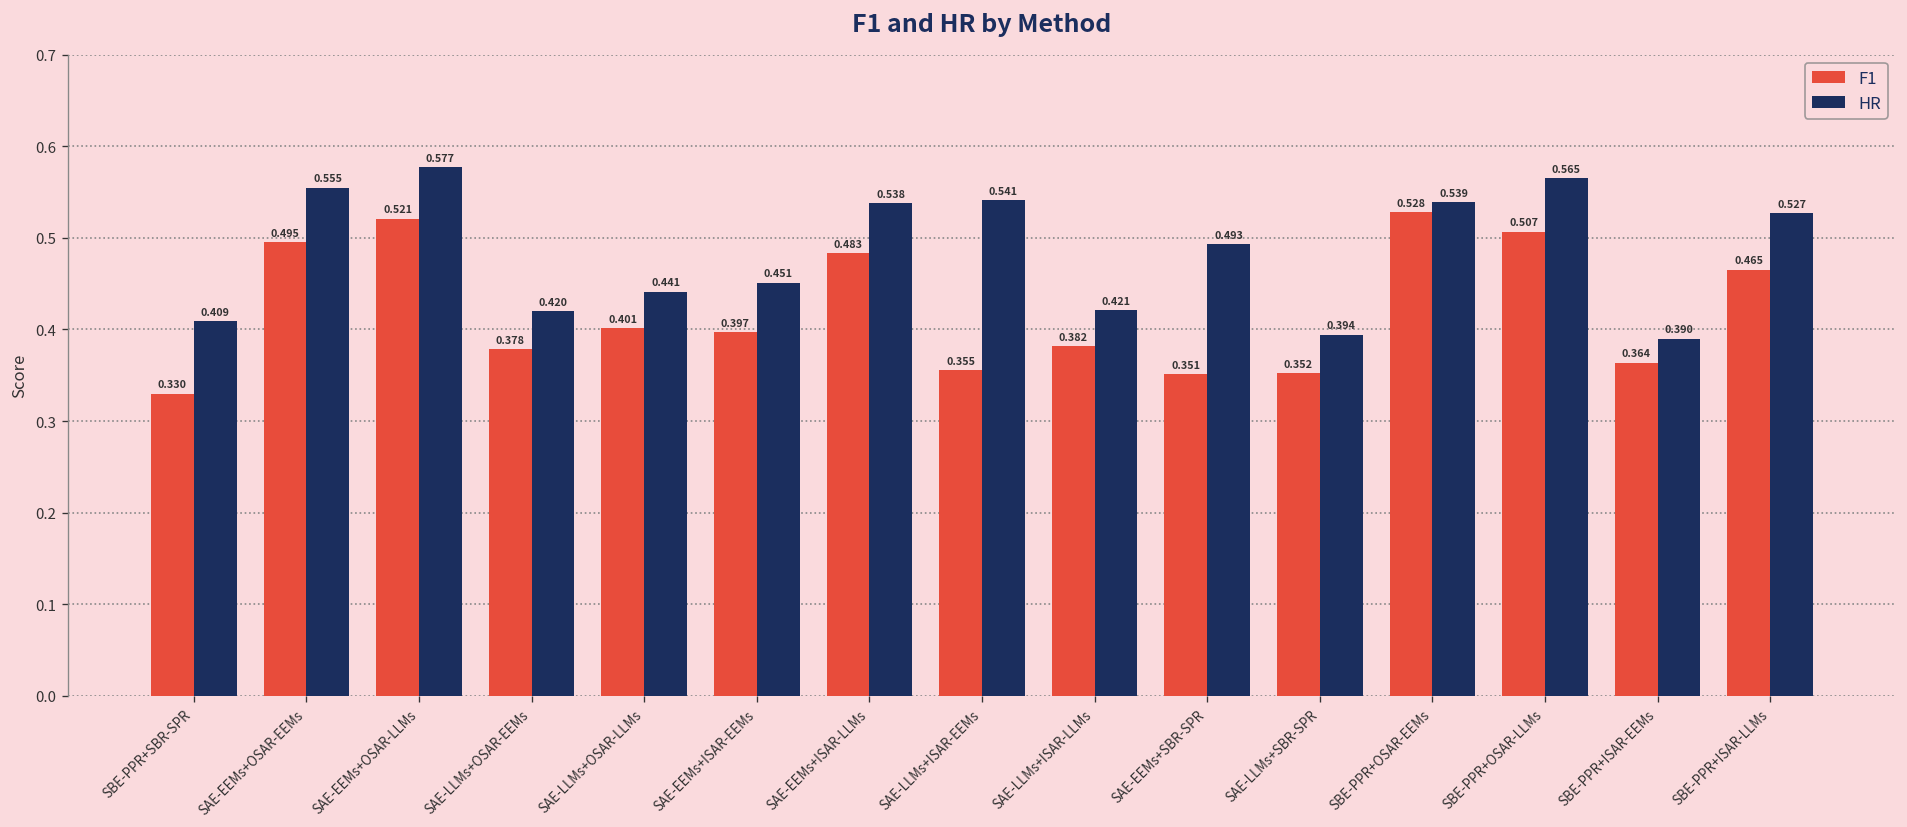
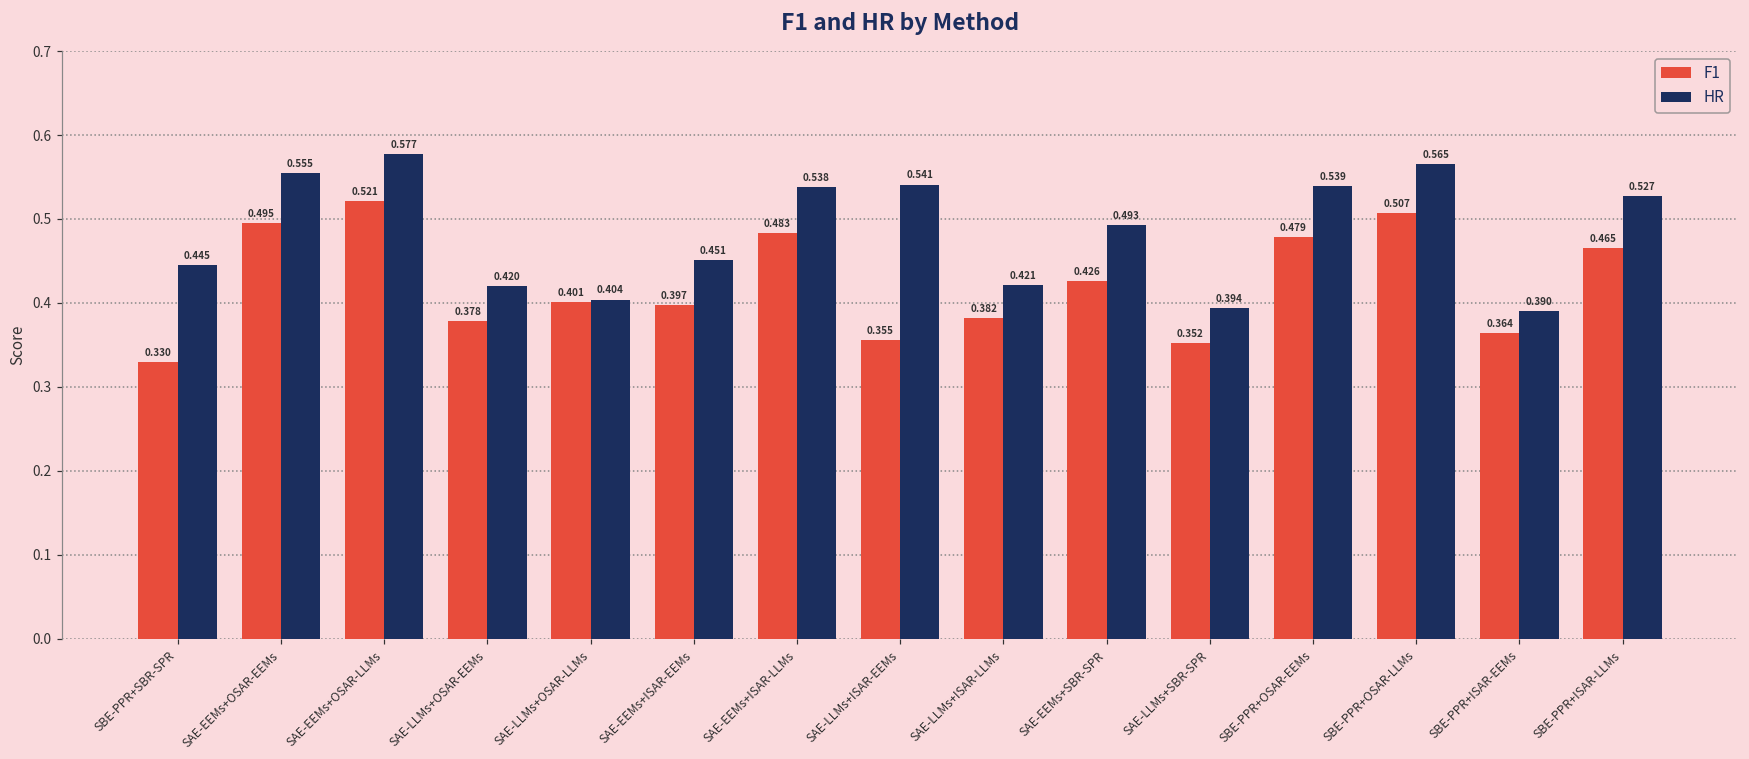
HR, SBE-PPR+SBR-SPR: 0.409 -> 0.445
HR, SAE-LLMs+OSAR-LLMs: 0.441 -> 0.404
F1, SAE-EEMs+SBR-SPR: 0.351 -> 0.426
F1, SBE-PPR+OSAR-EEMs: 0.528 -> 0.479
